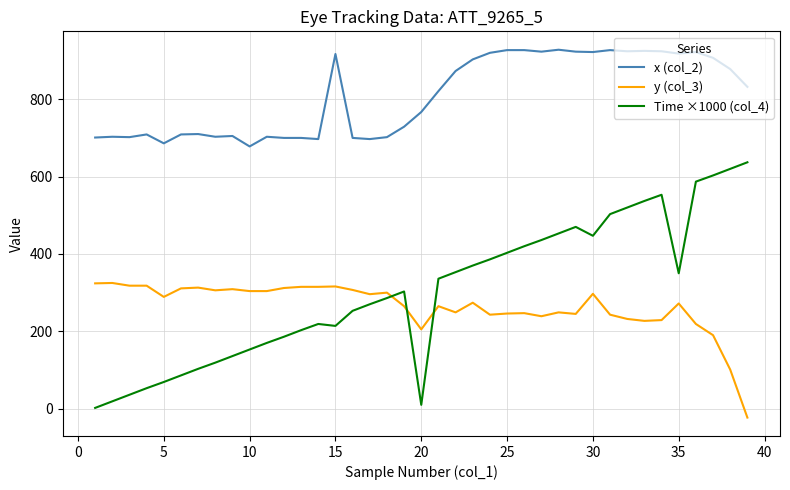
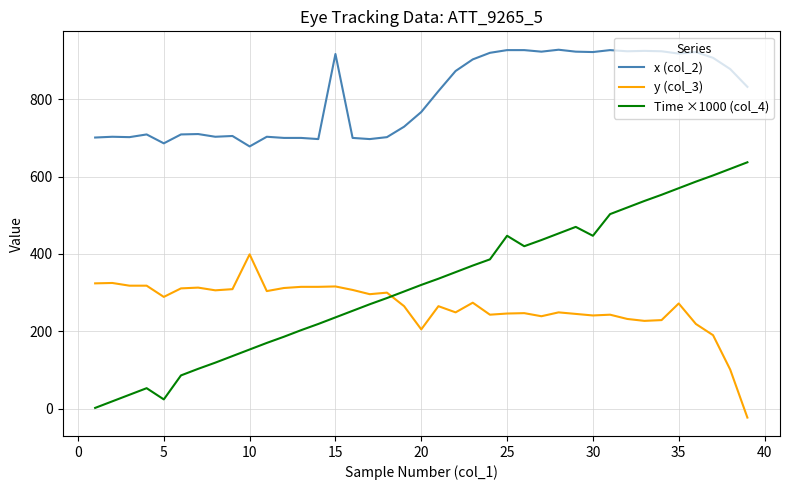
Time ×1000 (col_4), 5: 70 -> 20
y (col_3), 10: 300 -> 400
Time ×1000 (col_4), 15: 210 -> 240
Time ×1000 (col_4), 20: 10 -> 320
Time ×1000 (col_4), 25: 400 -> 450
y (col_3), 30: 300 -> 240
Time ×1000 (col_4), 35: 350 -> 570
